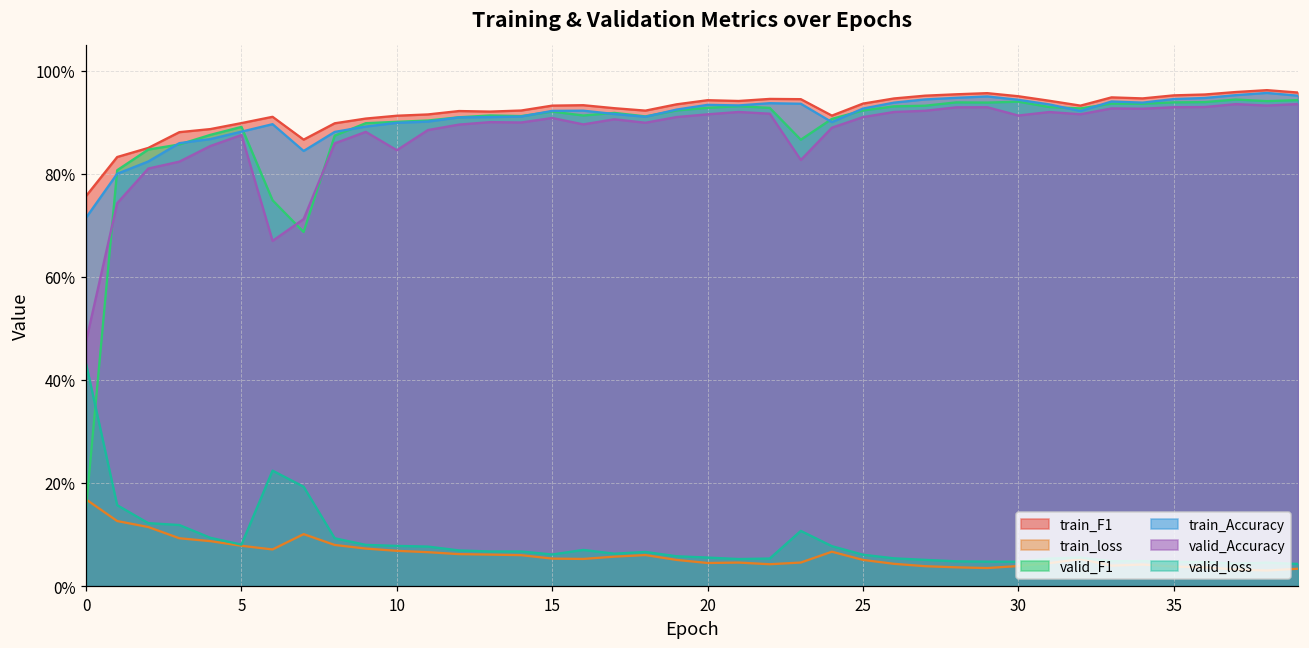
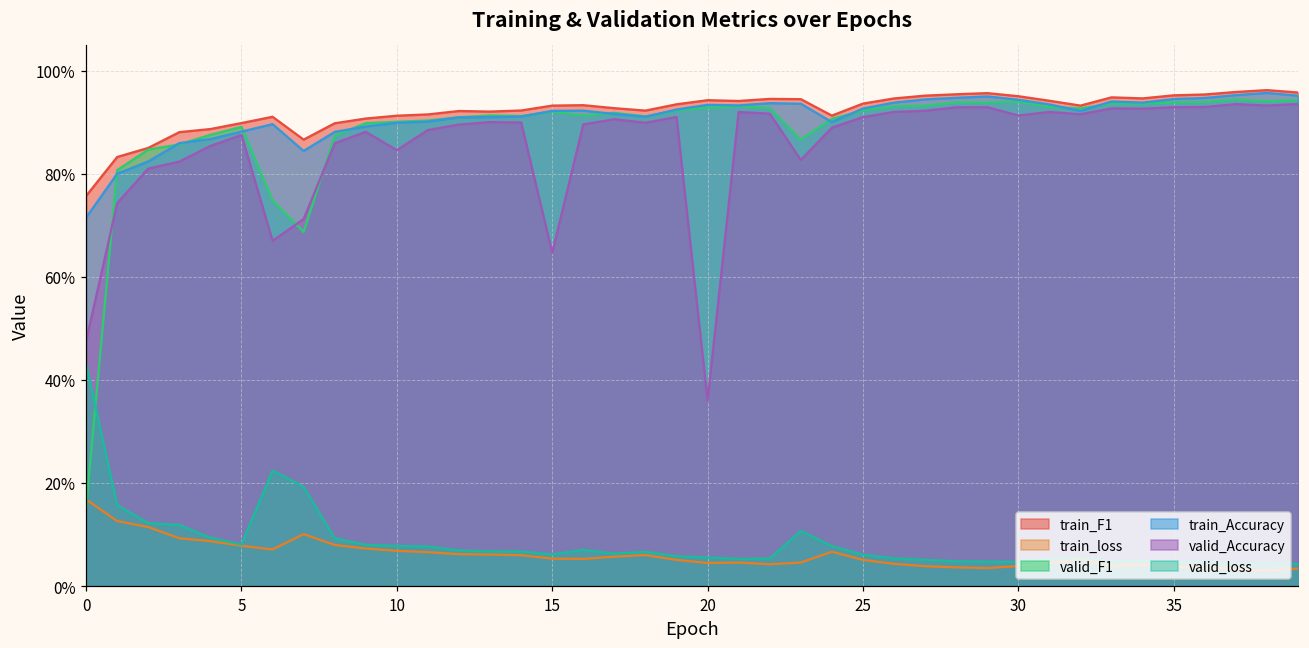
valid_Accuracy, 15: 91% -> 65%
valid_Accuracy, 20: 92% -> 36%
